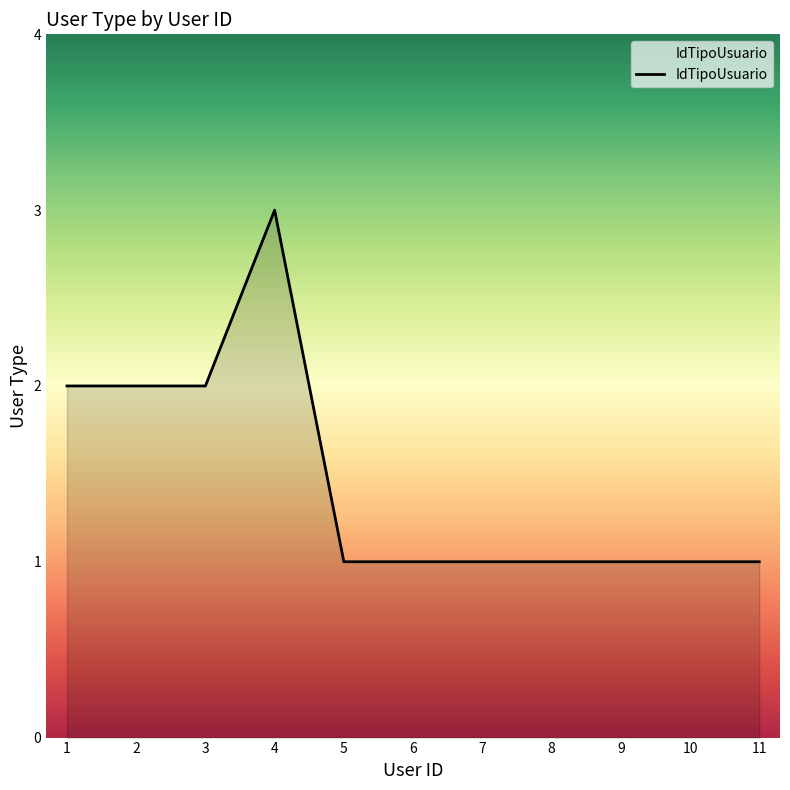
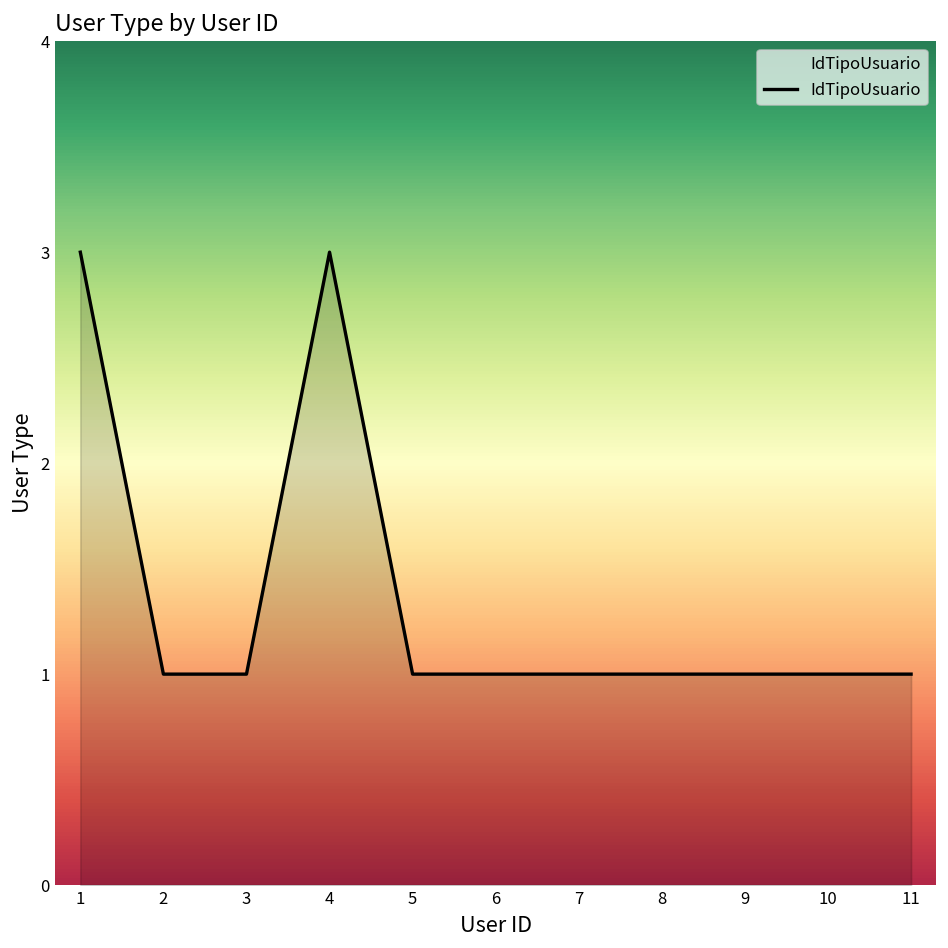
1: 2 -> 3
2: 2 -> 1
3: 2 -> 1
